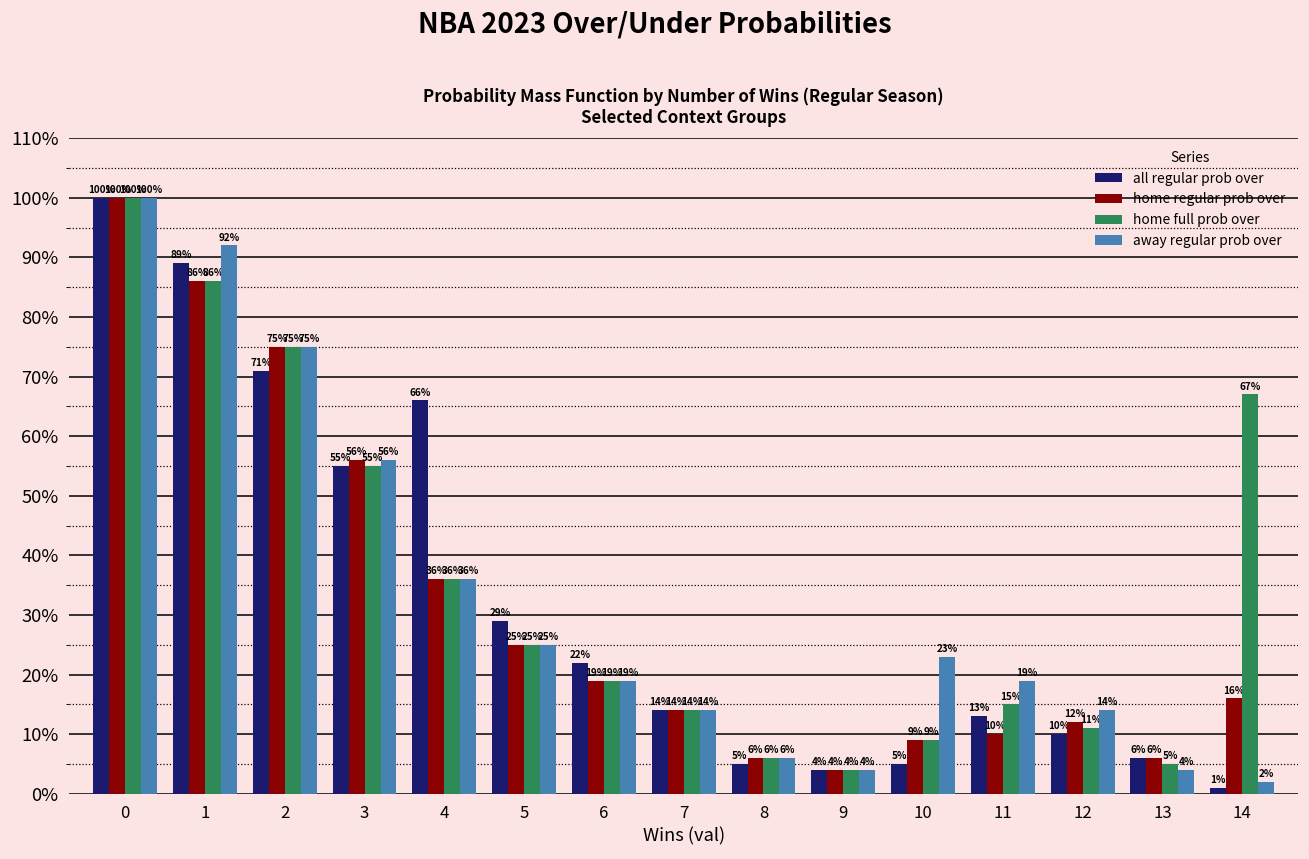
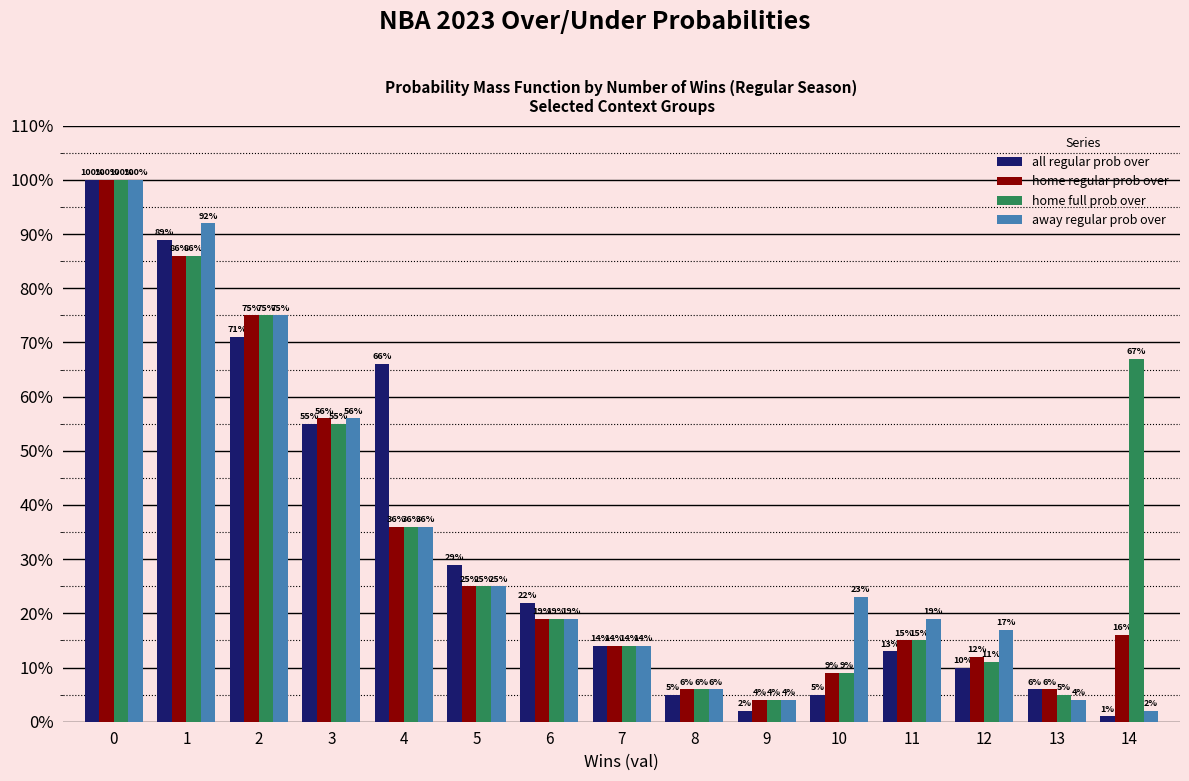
all regular prob over, 9: 4% -> 2%
home regular prob over, 11: 10% -> 15%
away regular prob over, 12: 14% -> 17%
